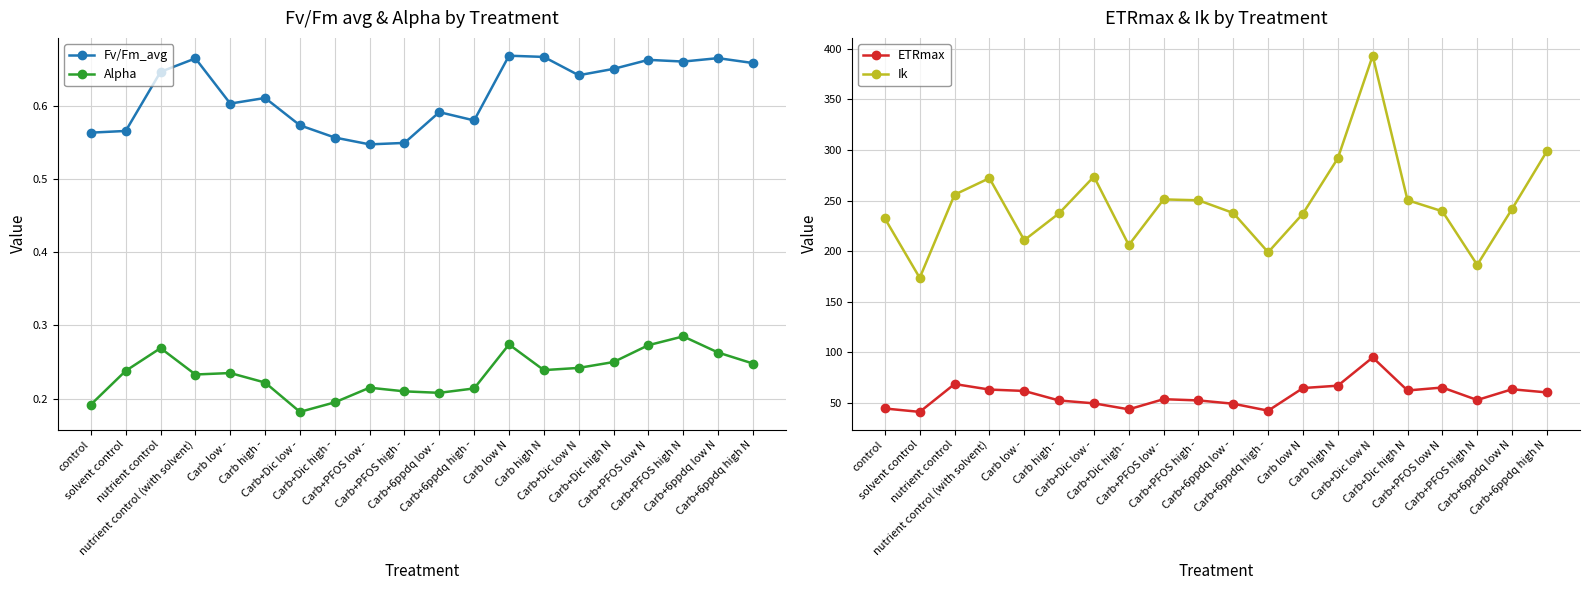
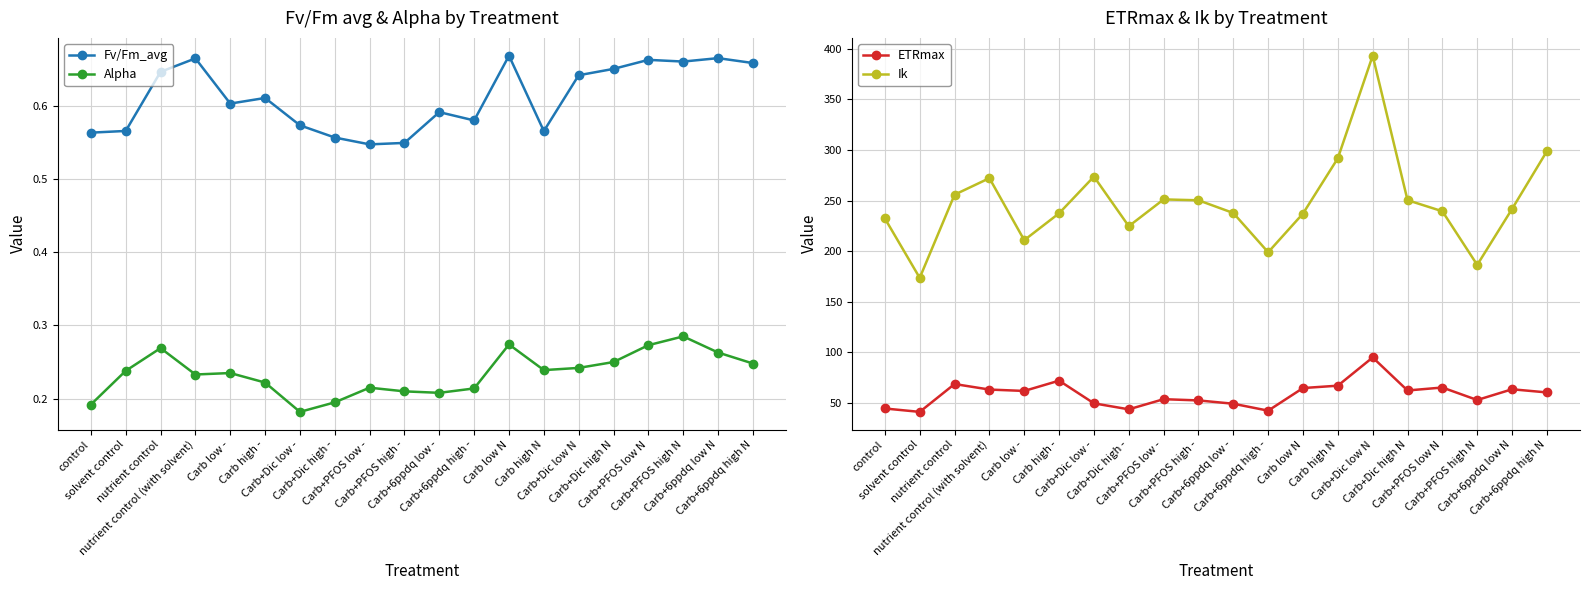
Fv/Fm avg & Alpha by Treatment, Fv/Fm_avg, Carb high N: 0.67 -> 0.57
ETRmax & Ik by Treatment, ETRmax, Carb high -: 53 -> 72
ETRmax & Ik by Treatment, Ik, Carb+Dic high -: 206 -> 225
